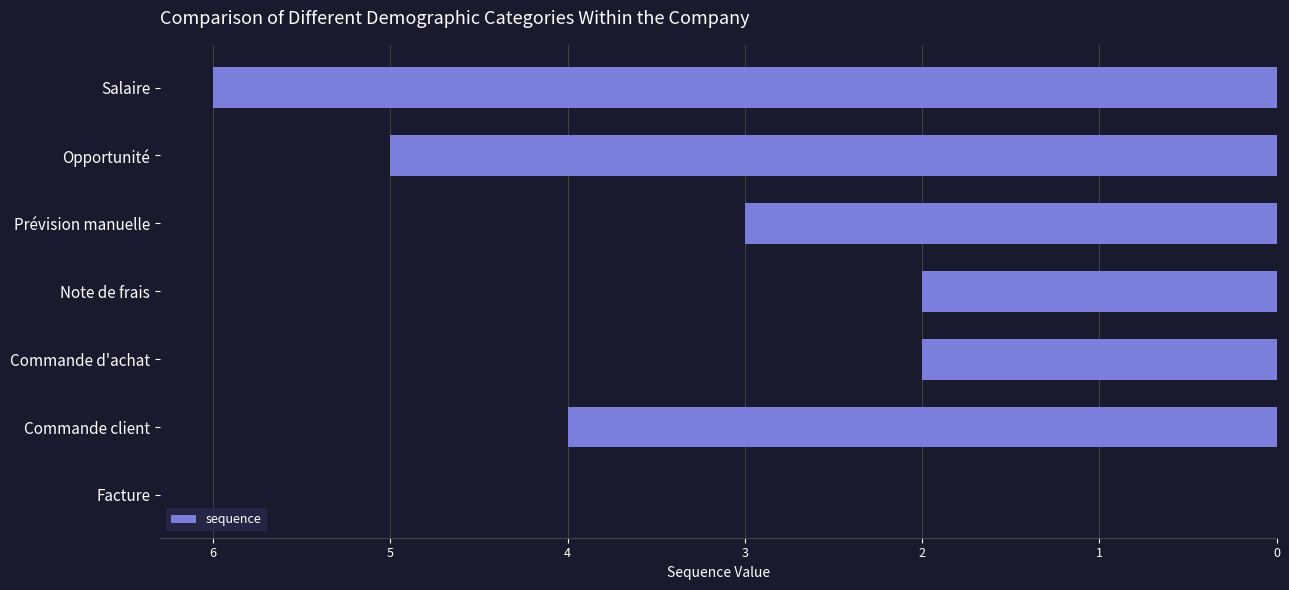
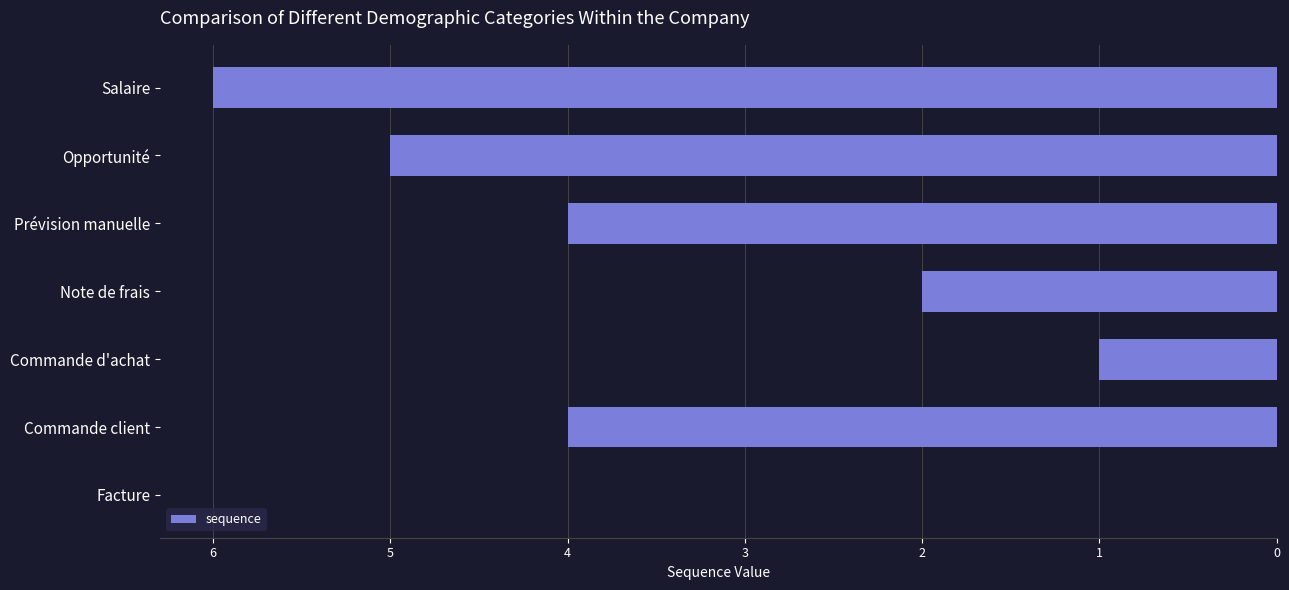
Prévision manuelle: 3 -> 4
Commande d'achat: 2 -> 1
